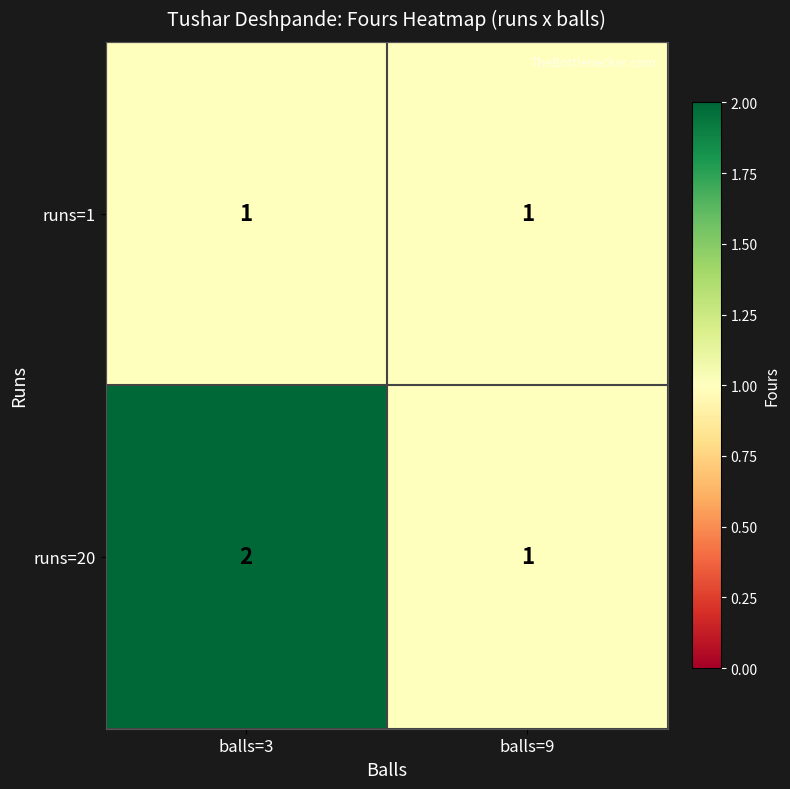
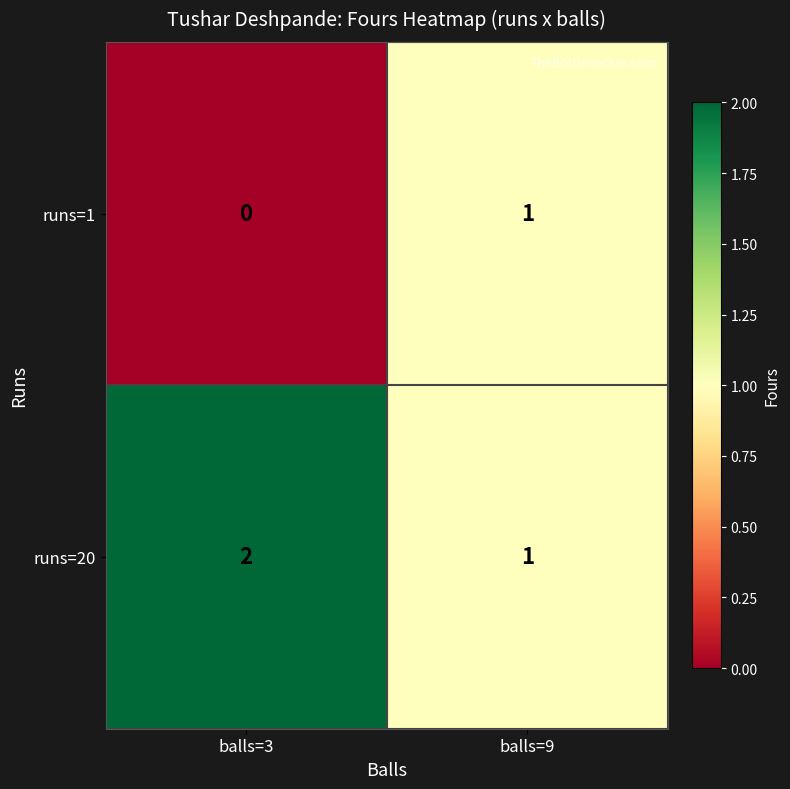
runs=1, balls=3: 1 -> 0
